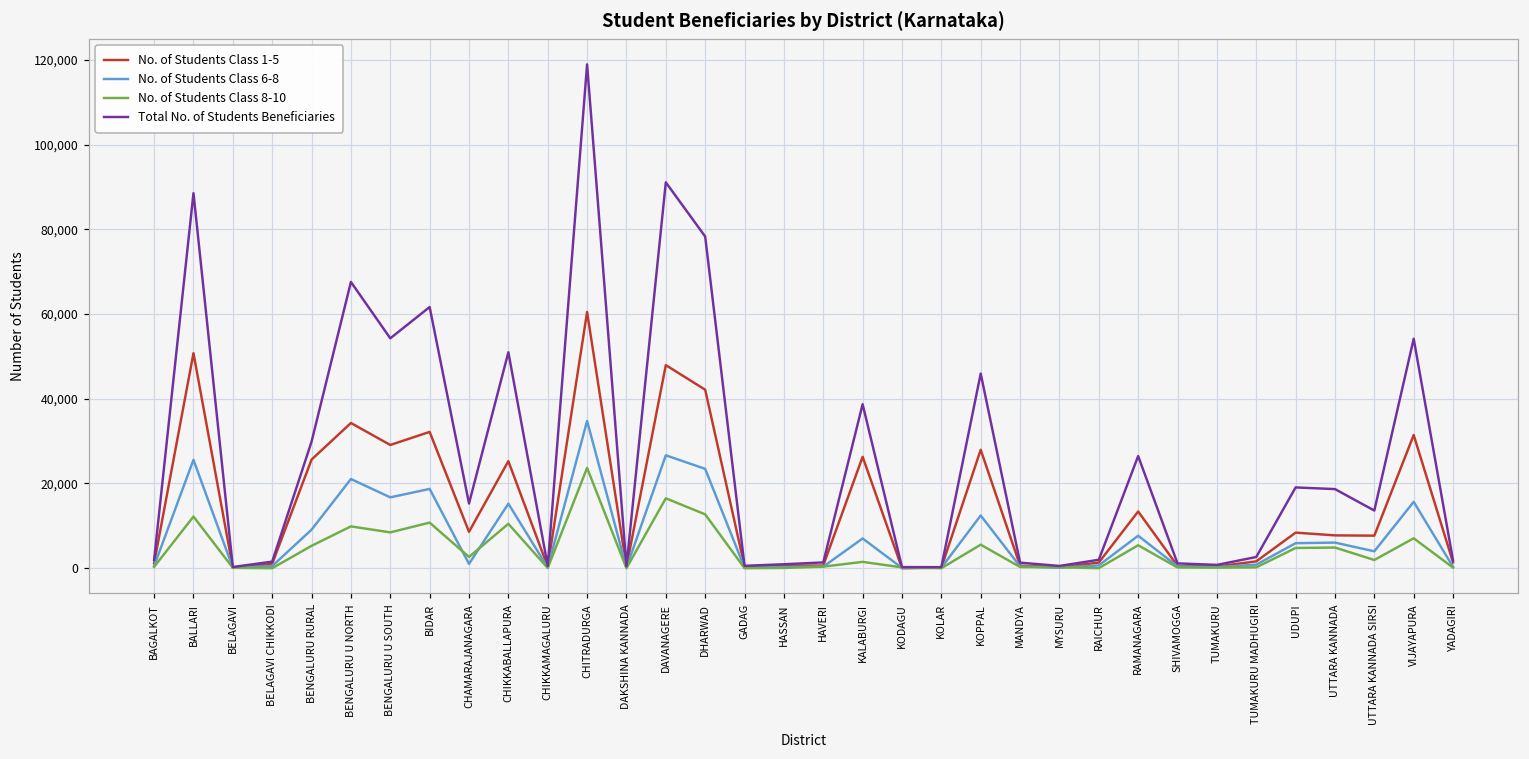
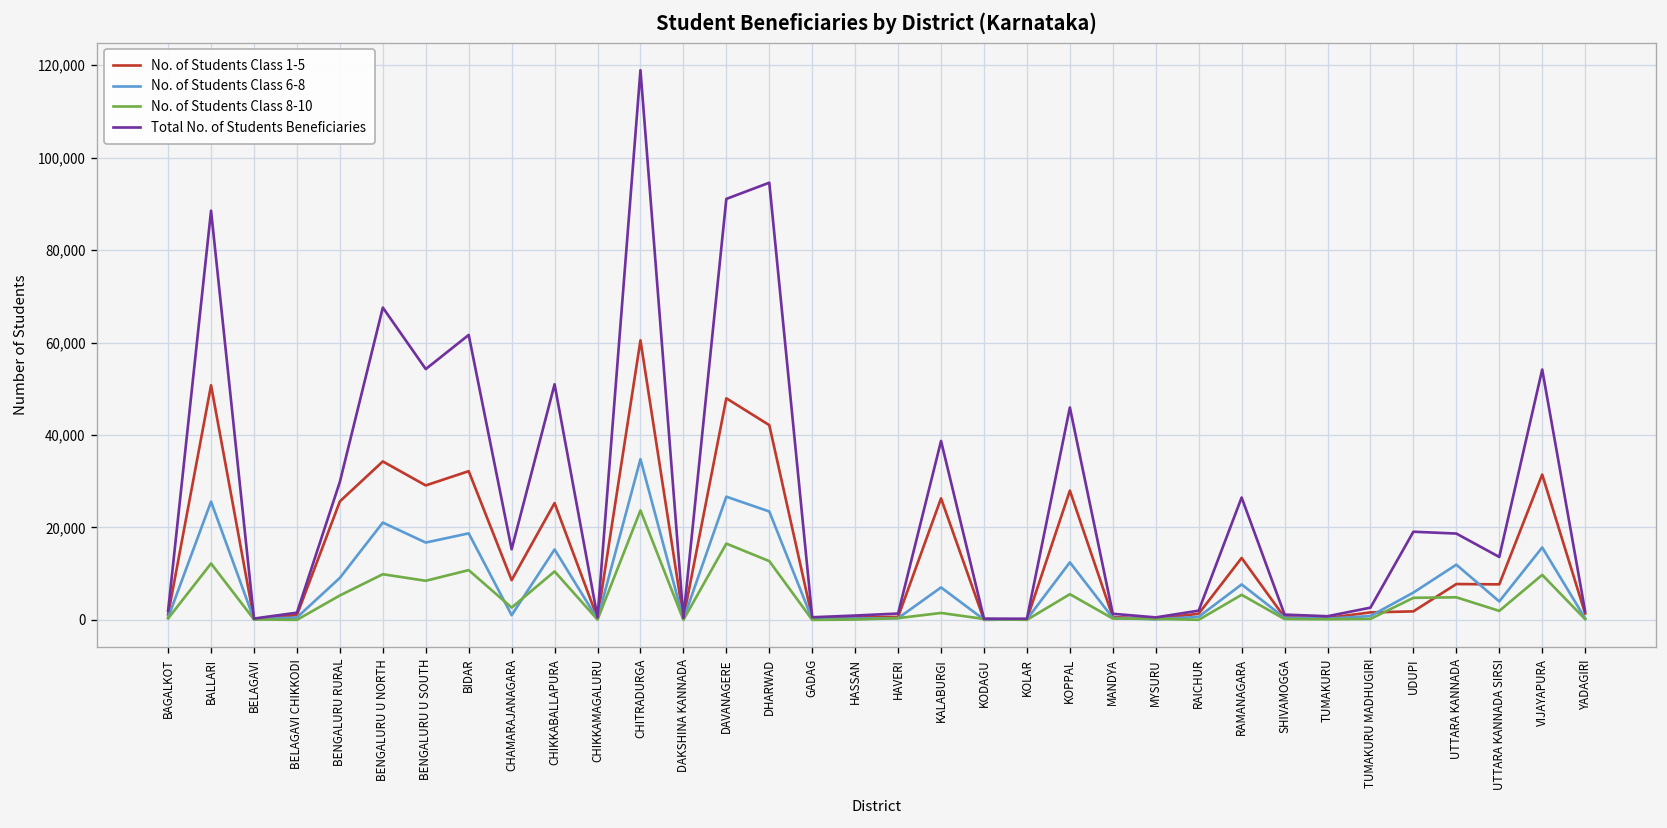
Total No. of Students Beneficiaries, DHARWAD: 78,000 -> 95,000
No. of Students Class 1-5, UDUPI: 8,000 -> 2,000
No. of Students Class 6-8, UTTARA KANNADA: 6,000 -> 12,000
No. of Students Class 8-10, VIJAYAPURA: 7,000 -> 10,000
